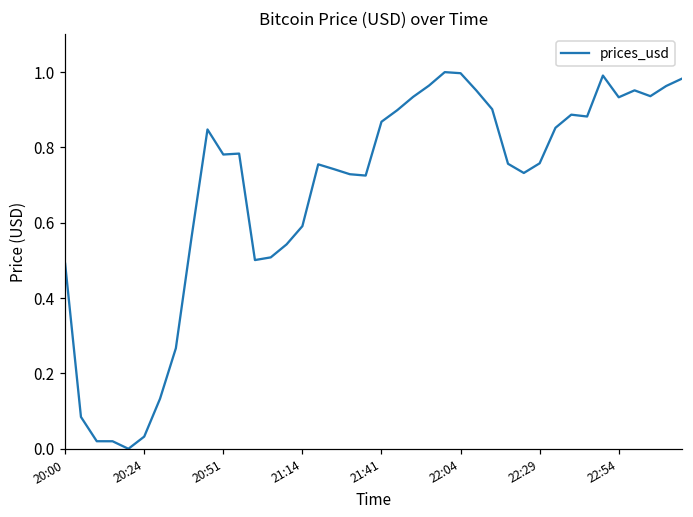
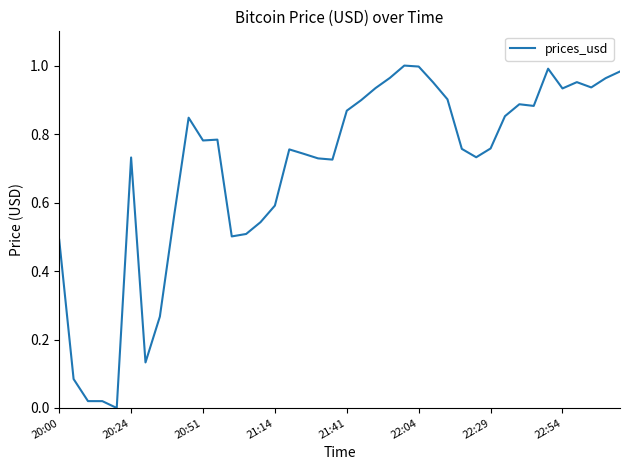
20:24: 0.03 -> 0.73
